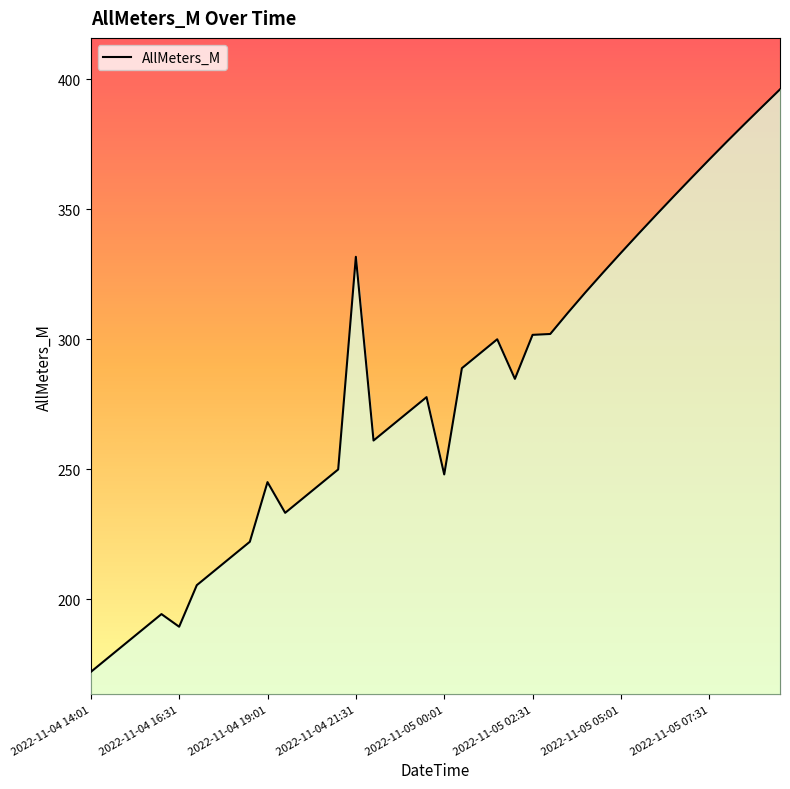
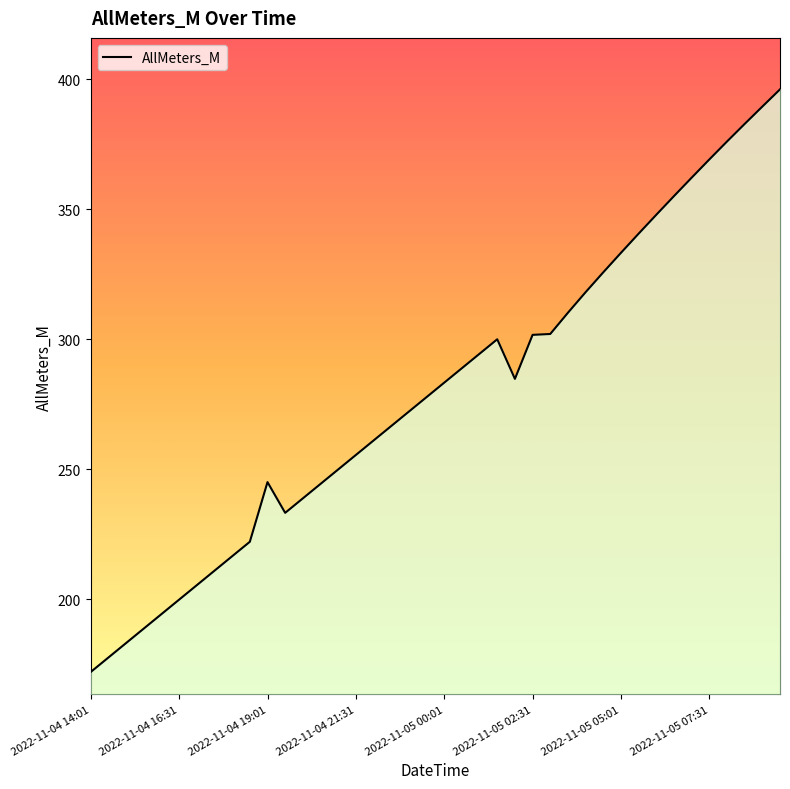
2022-11-04 16:31: 189 -> 200
2022-11-04 21:31: 332 -> 255
2022-11-05 00:01: 248 -> 283
